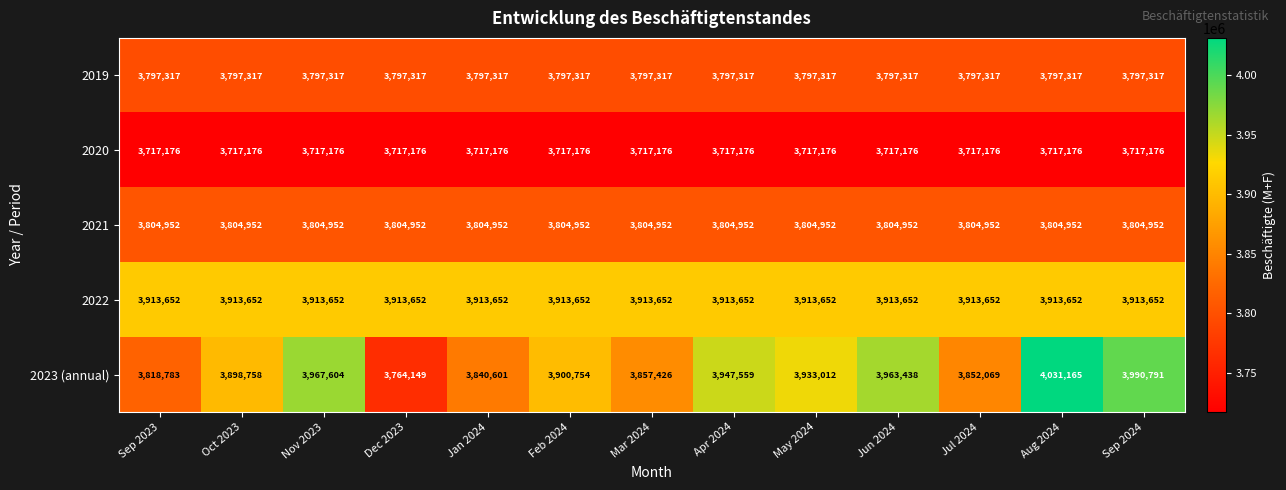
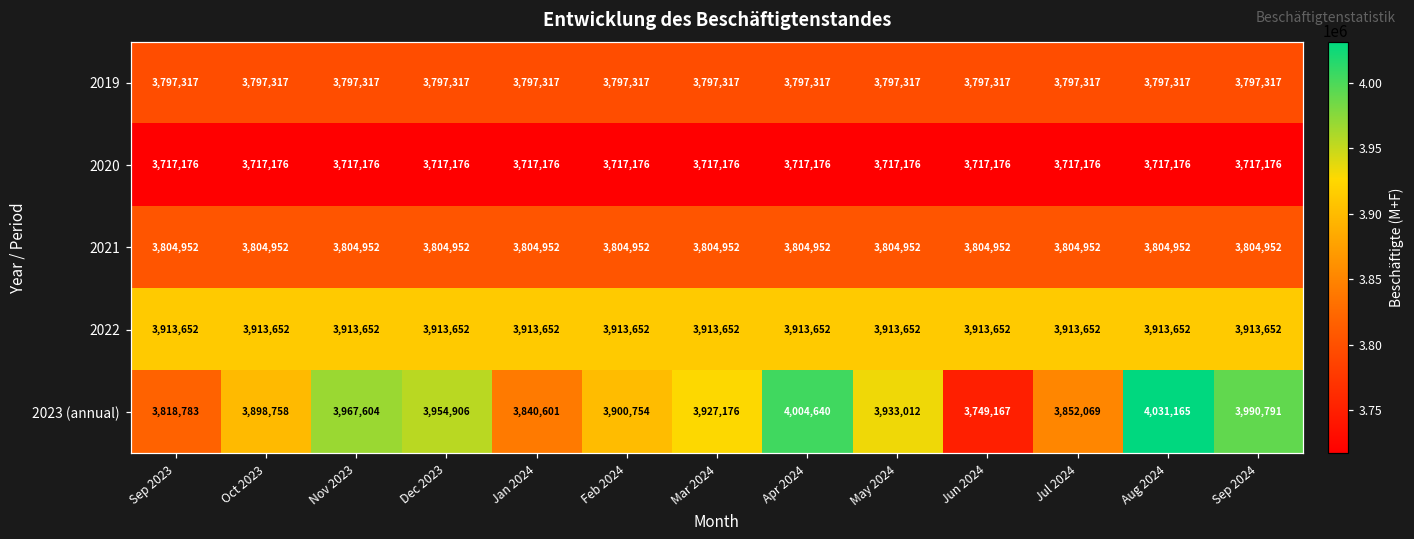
2023 (annual), Dec 2023: 3,764,149 -> 3,954,906
2023 (annual), Mar 2024: 3,857,426 -> 3,927,176
2023 (annual), Apr 2024: 3,947,559 -> 4,004,640
2023 (annual), Jun 2024: 3,963,438 -> 3,749,167
